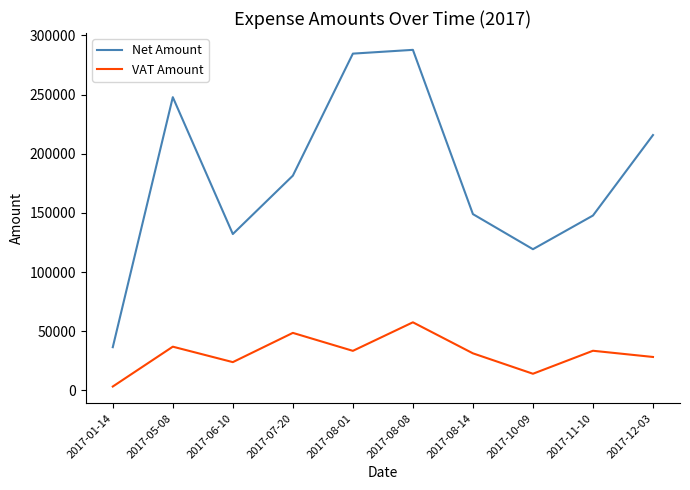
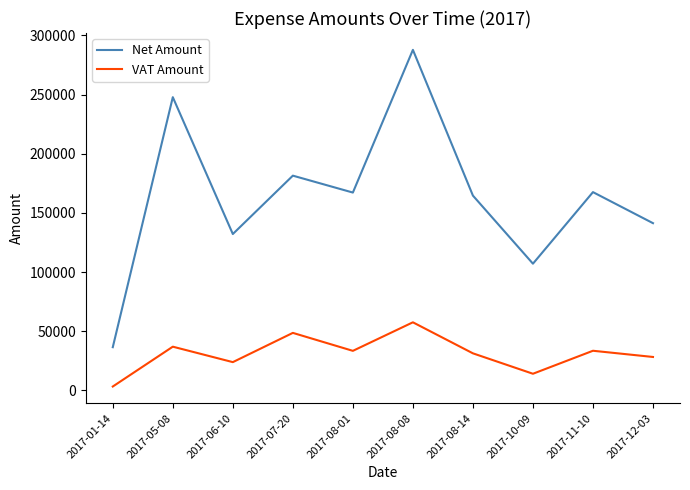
Net Amount, 2017-08-01: 285000 -> 167000
Net Amount, 2017-08-14: 149000 -> 165000
Net Amount, 2017-10-09: 119000 -> 107000
Net Amount, 2017-11-10: 148000 -> 168000
Net Amount, 2017-12-03: 216000 -> 141000
